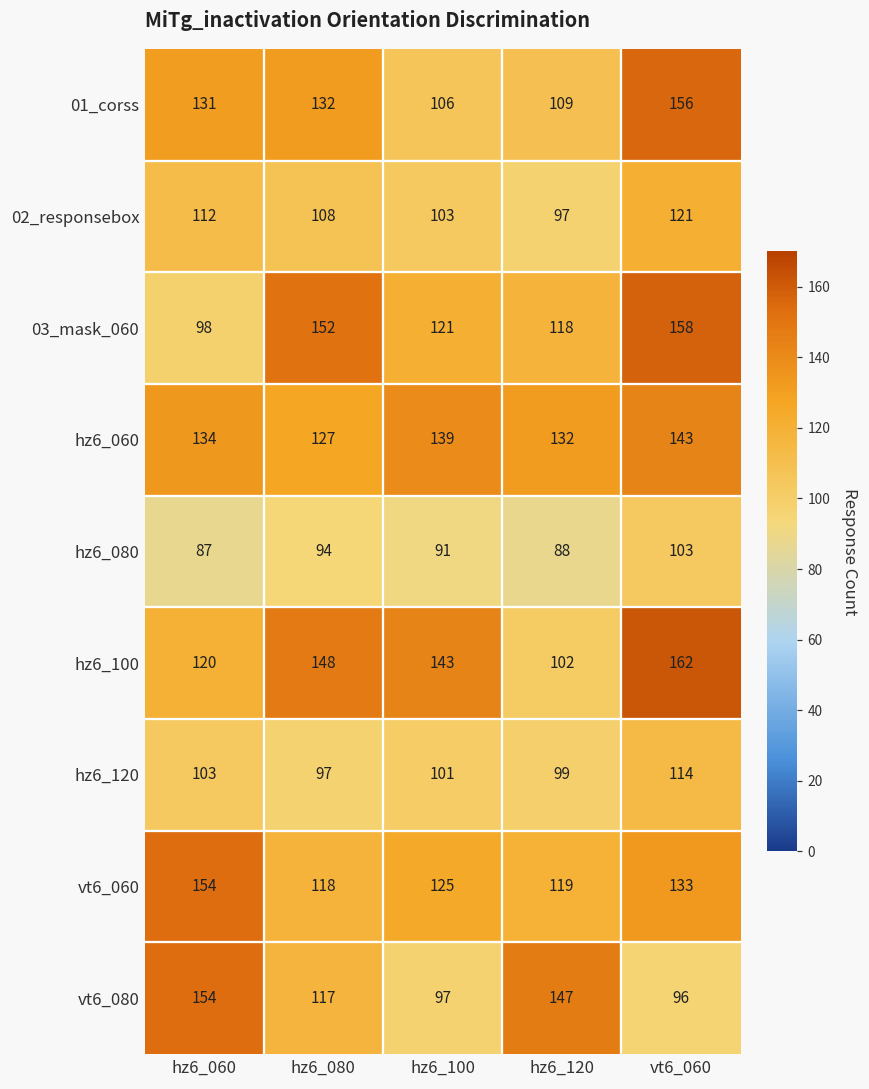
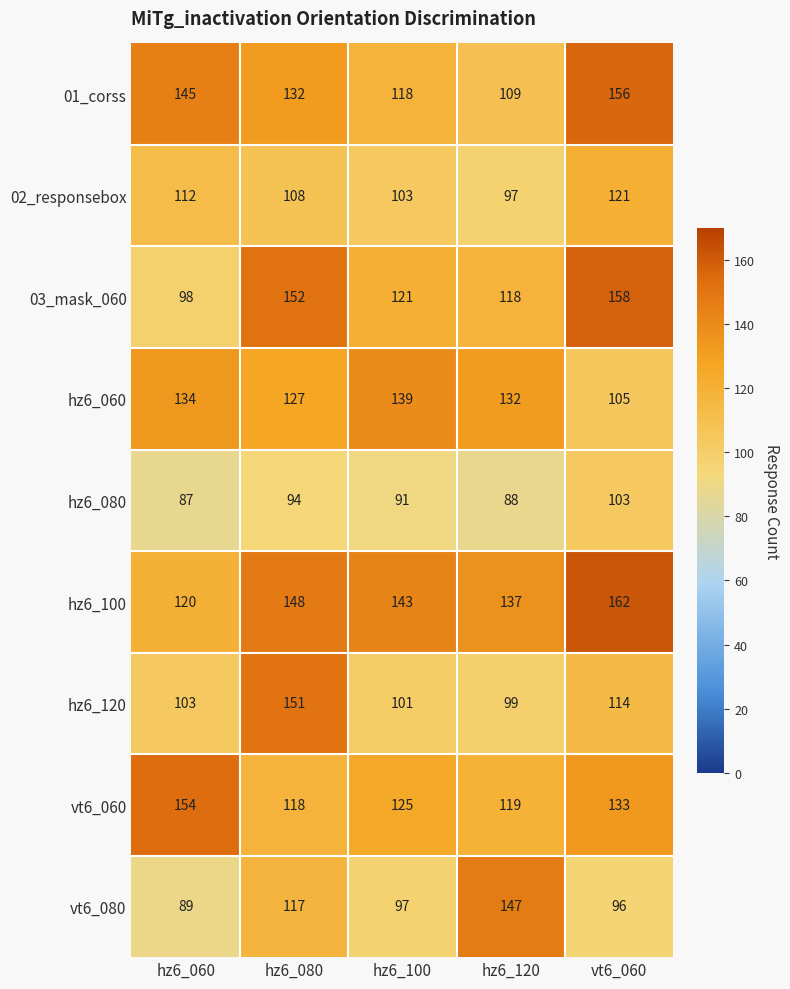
01_corss, hz6_060: 131 -> 145
01_corss, hz6_100: 106 -> 118
hz6_060, vt6_060: 143 -> 105
hz6_100, hz6_120: 102 -> 137
hz6_120, hz6_080: 97 -> 151
vt6_080, hz6_060: 154 -> 89
